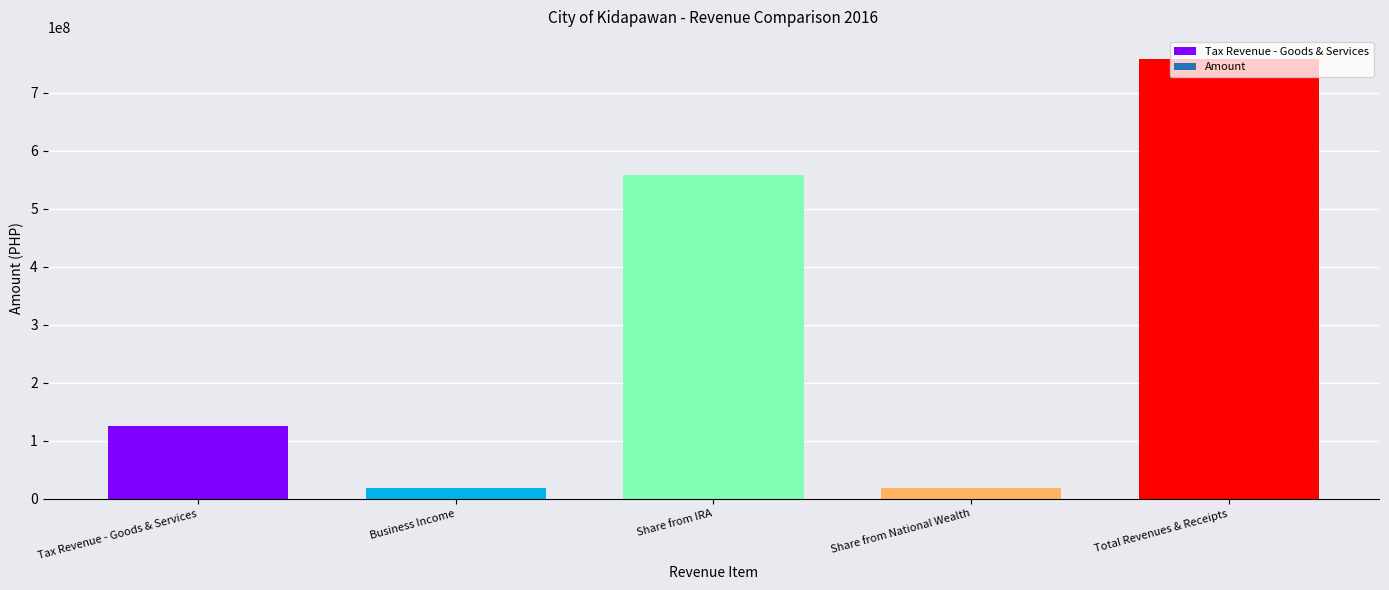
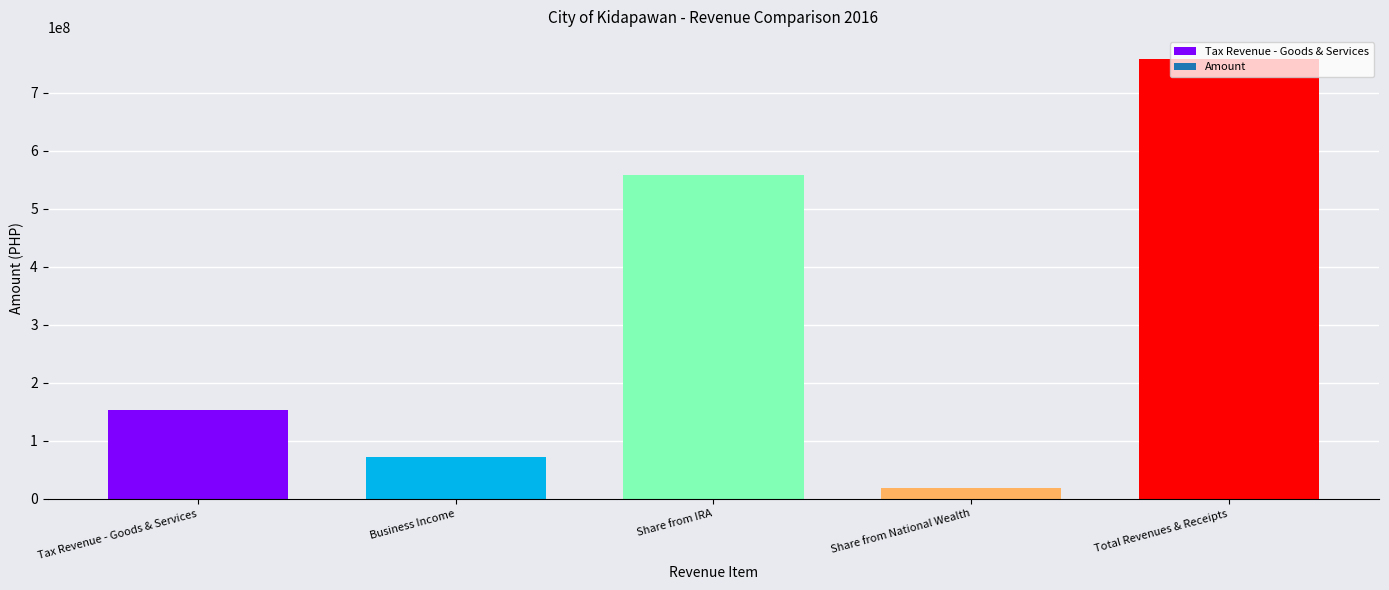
Tax Revenue - Goods & Services: 130000000 -> 150000000
Business Income: 20000000 -> 70000000
